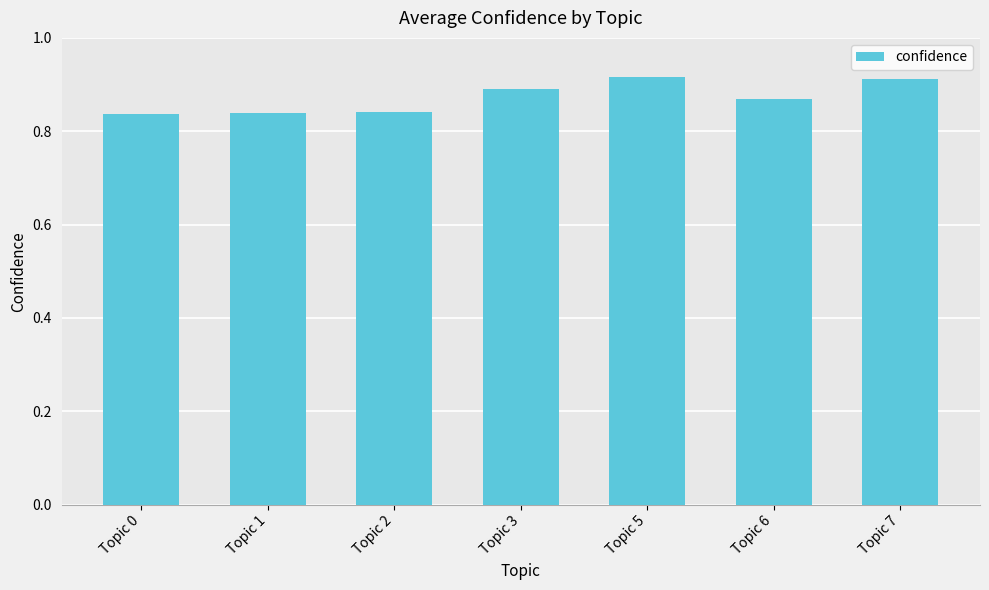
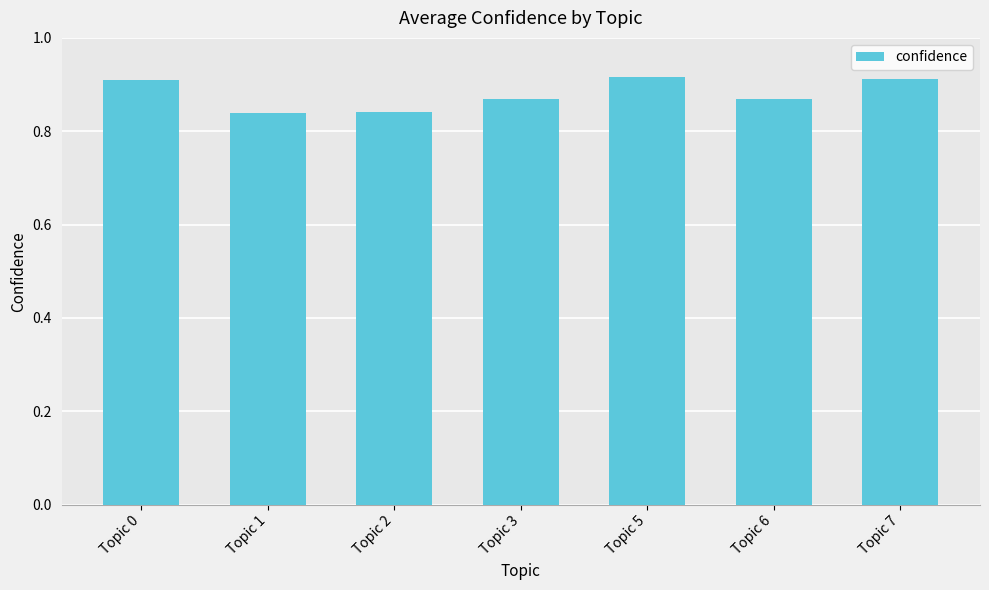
Topic 0: 0.84 -> 0.91
Topic 3: 0.89 -> 0.87
